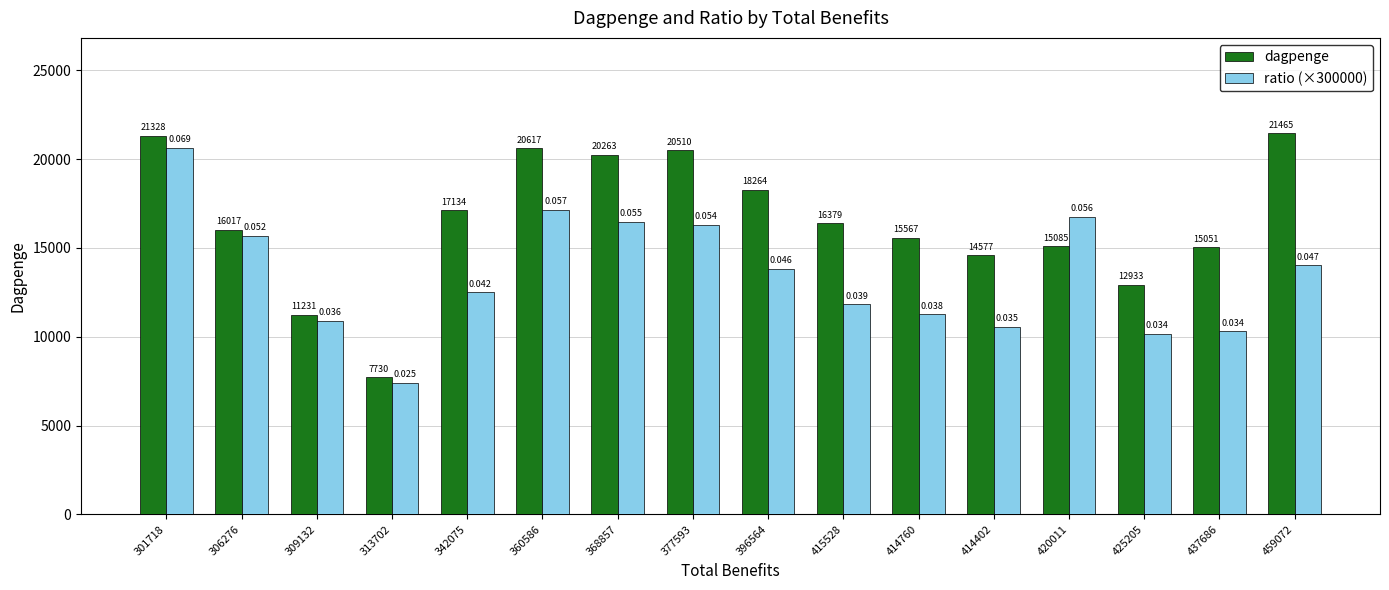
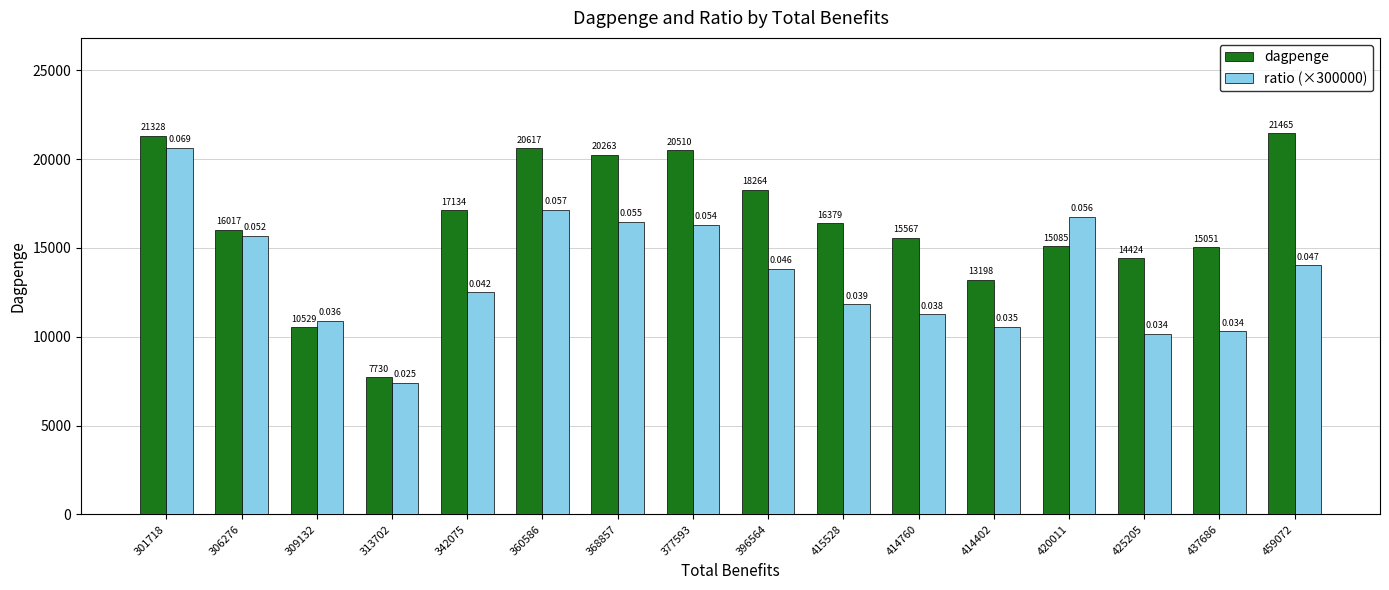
dagpenge, 309132: 11231 -> 10529
dagpenge, 414402: 14577 -> 13198
dagpenge, 425205: 12933 -> 14424
